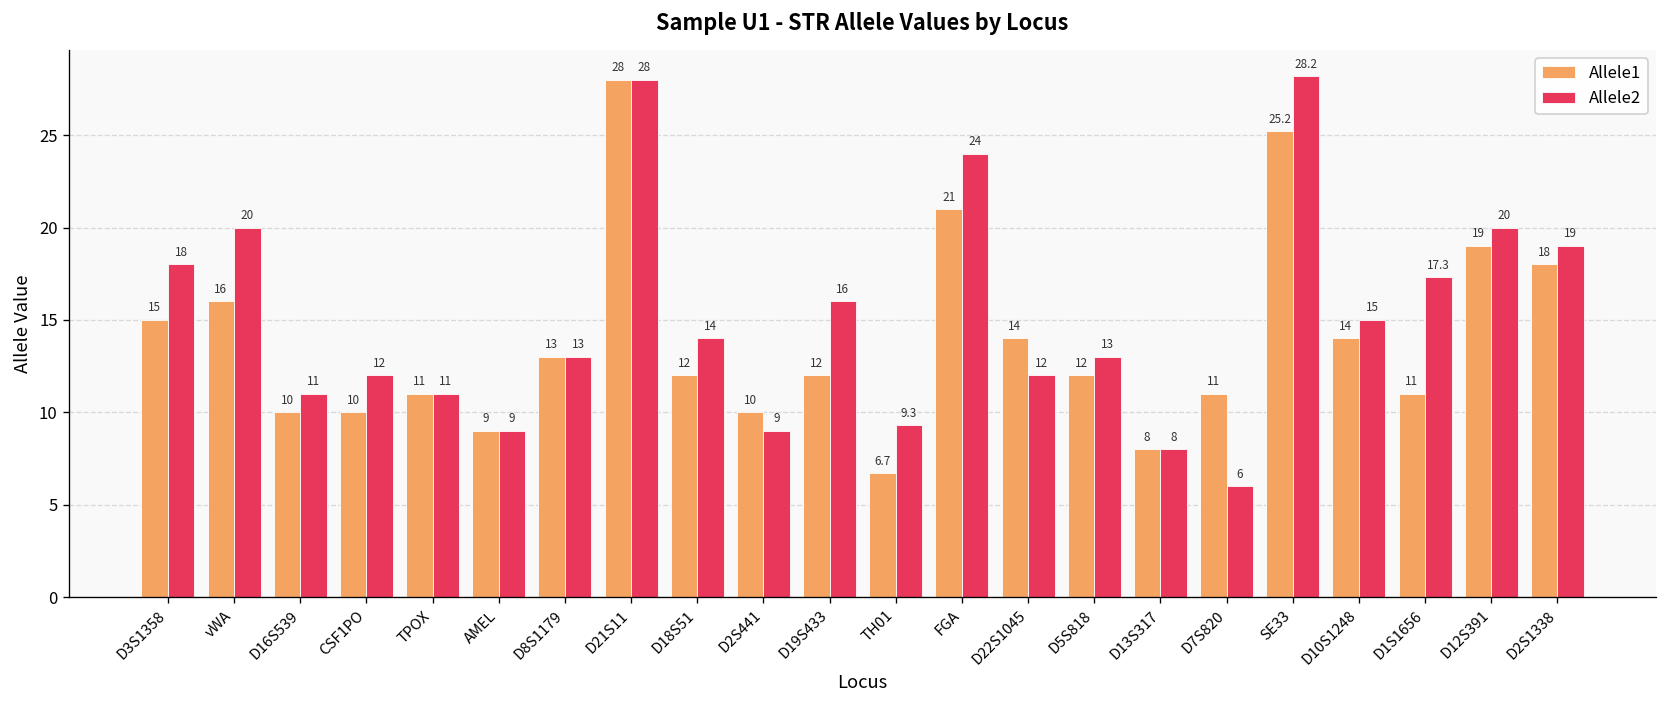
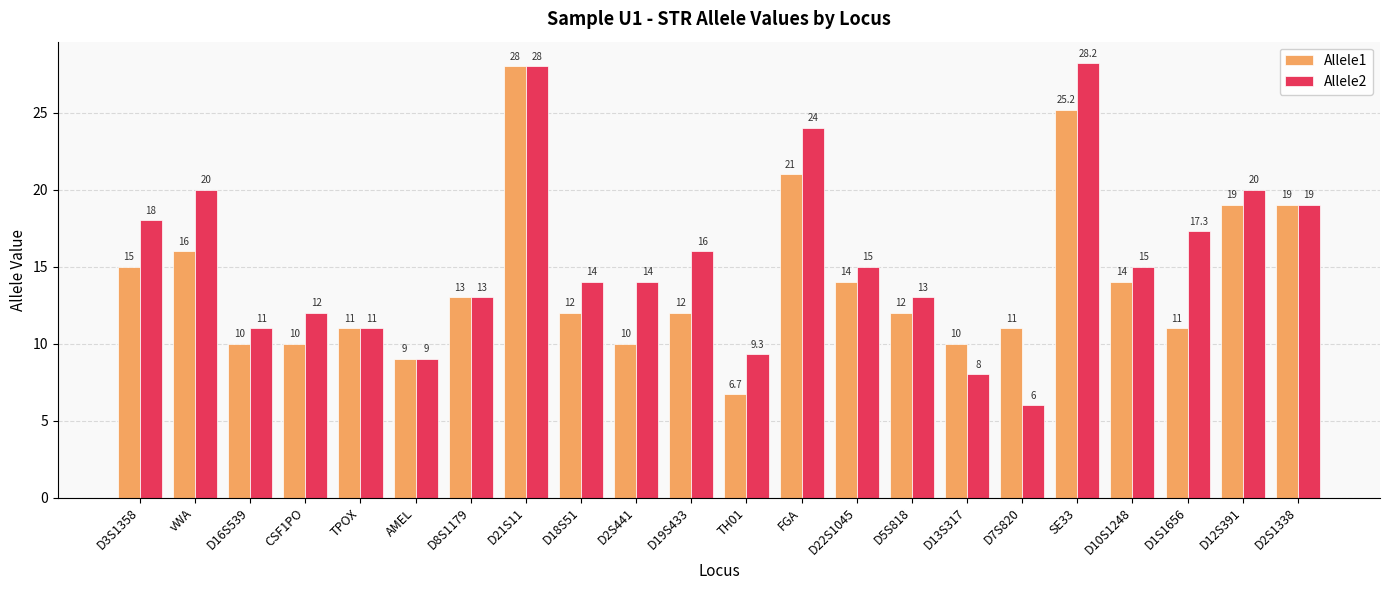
Allele2, D2S441: 9 -> 14
Allele2, D22S1045: 12 -> 15
Allele1, D13S317: 8 -> 10
Allele1, D2S1338: 18 -> 19
